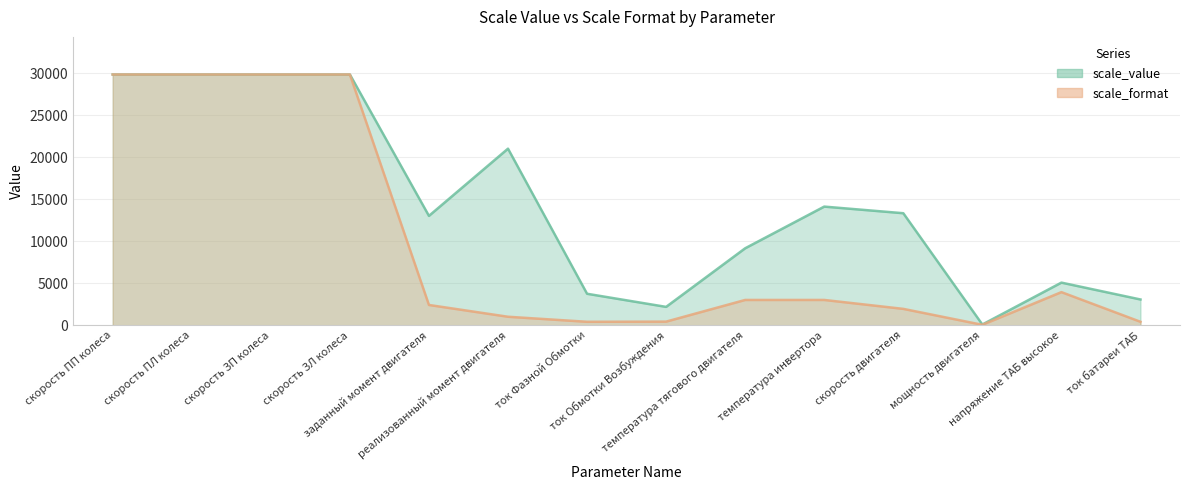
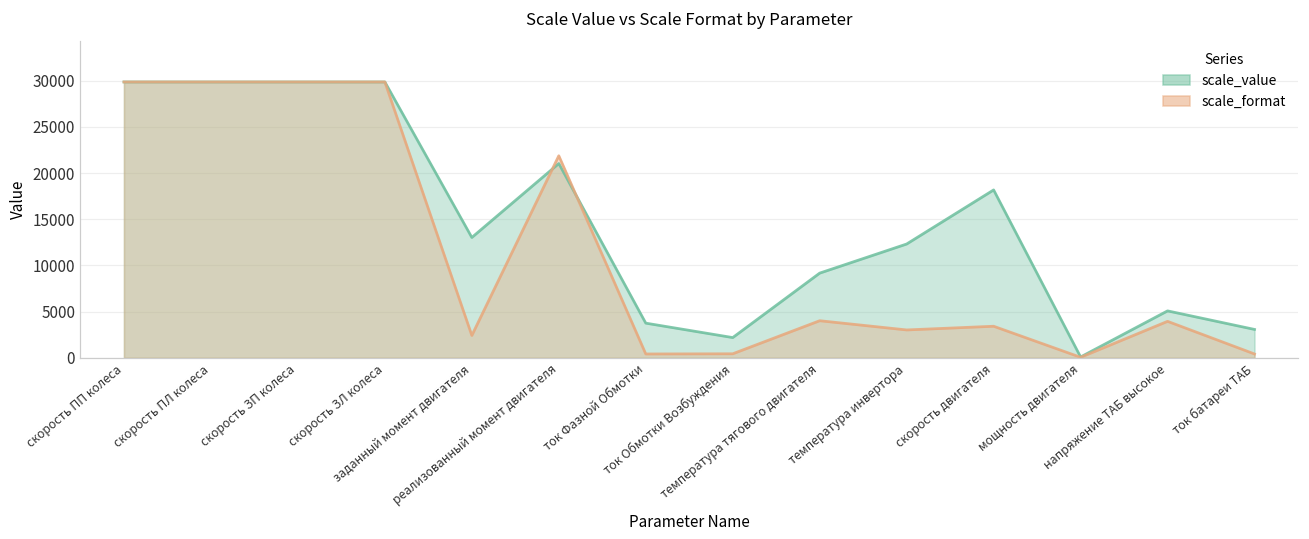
scale_format, реализованный момент двигателя: 1000 -> 22000
scale_format, температура тягового двигателя: 3000 -> 4000
scale_value, температура инвертора: 14000 -> 12000
scale_value, скорость двигателя: 13000 -> 18000
scale_format, скорость двигателя: 2000 -> 3000
